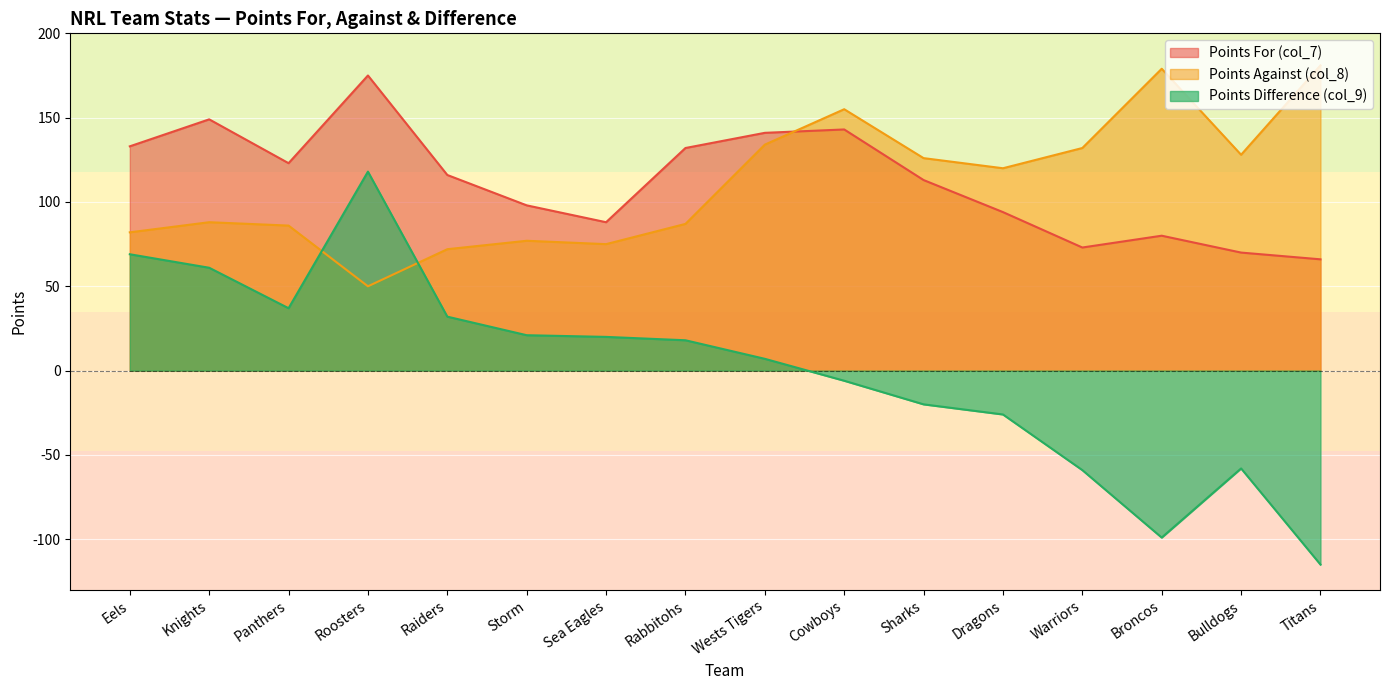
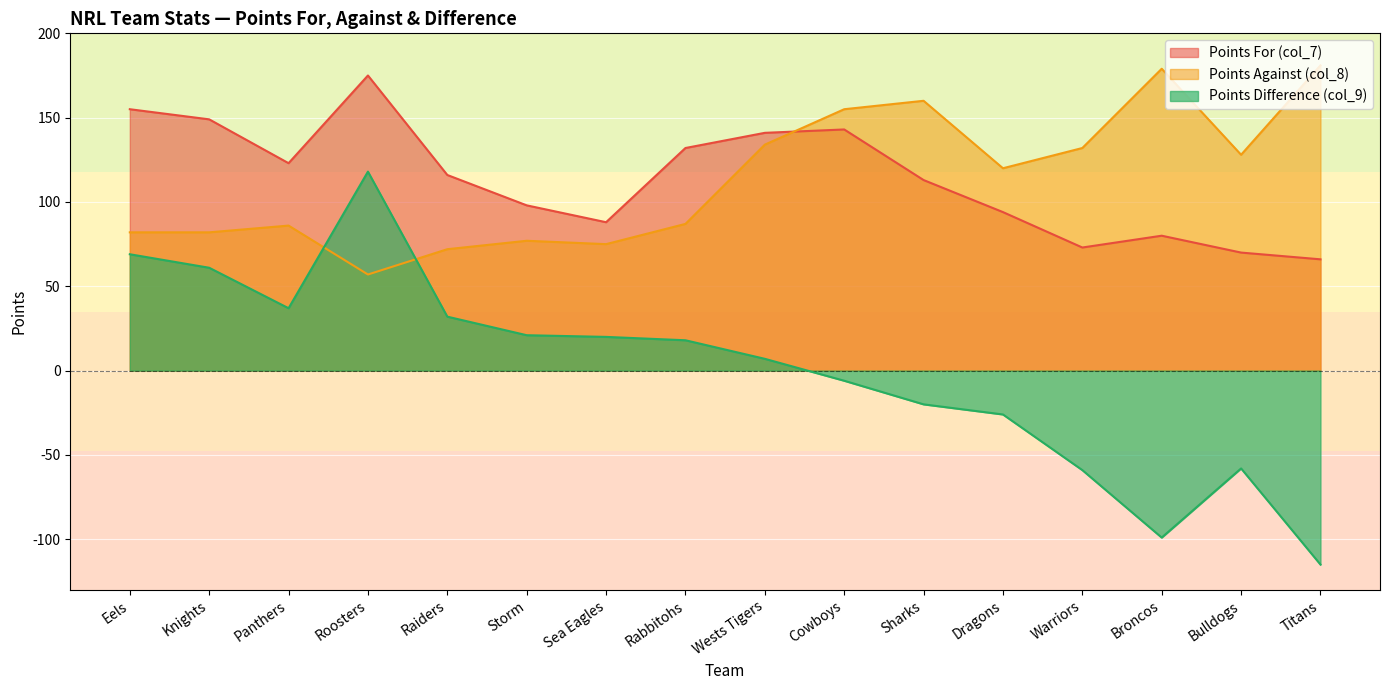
Points For (col_7), Eels: 133 -> 155
Points Against (col_8), Knights: 88 -> 82
Points Against (col_8), Roosters: 50 -> 57
Points Against (col_8), Sharks: 126 -> 160
